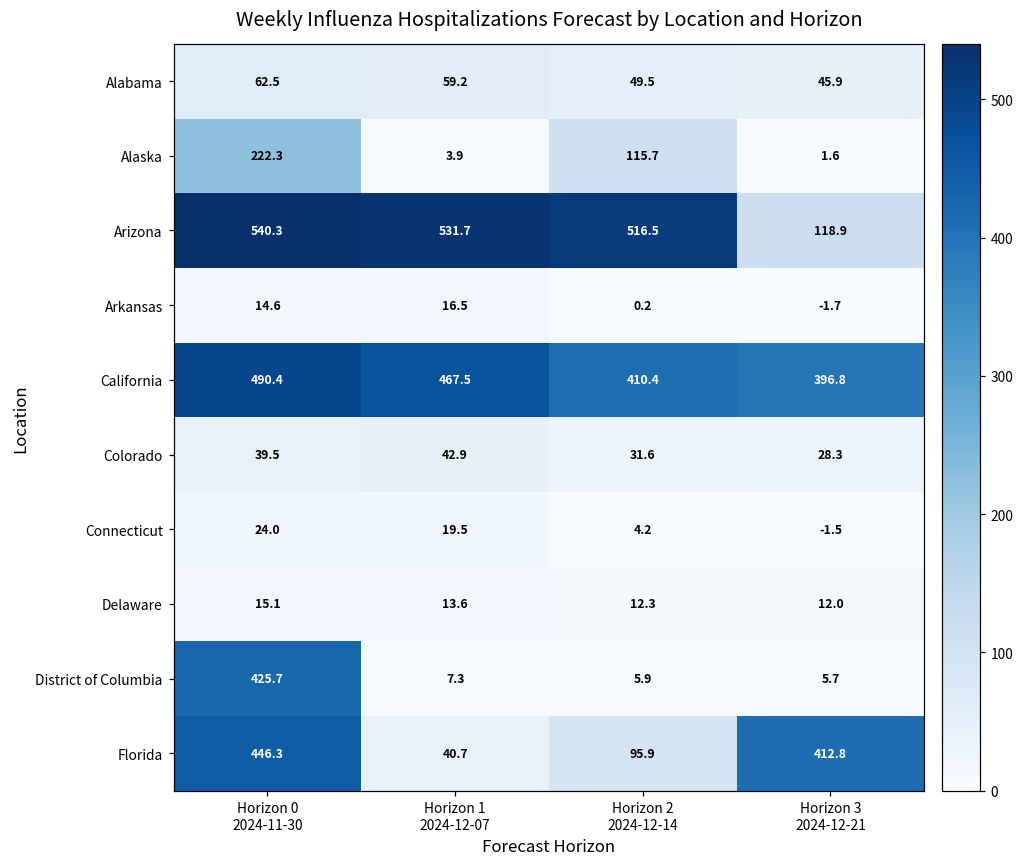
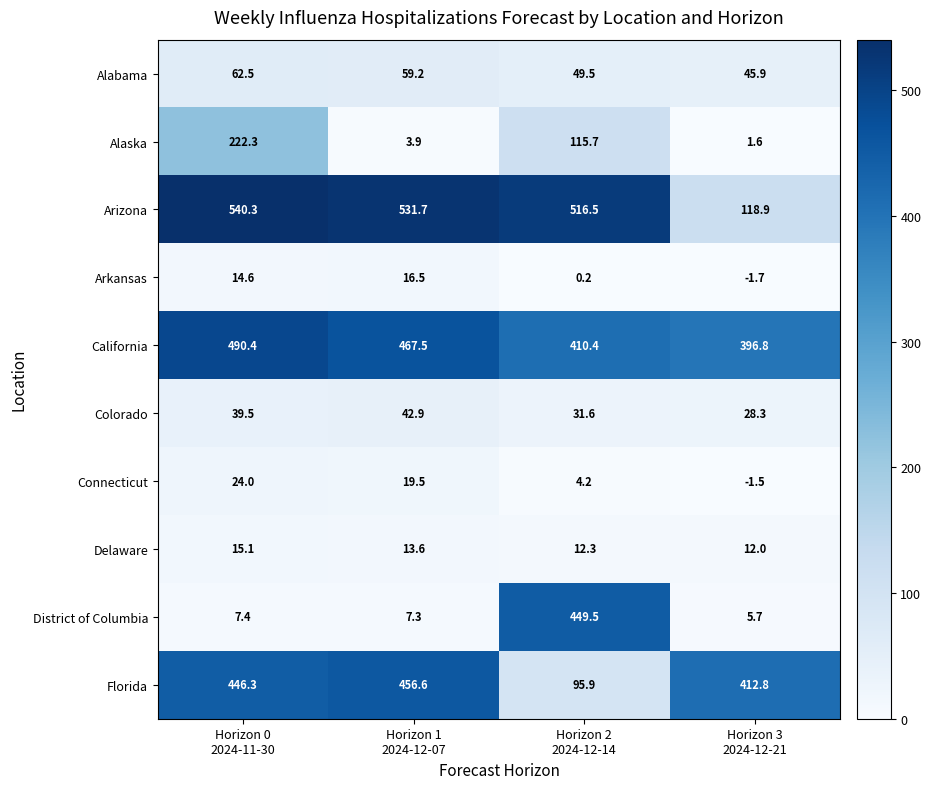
District of Columbia, Horizon 0 2024-11-30: 425.7 -> 7.4
District of Columbia, Horizon 2 2024-12-14: 5.9 -> 449.5
Florida, Horizon 1 2024-12-07: 40.7 -> 456.6
